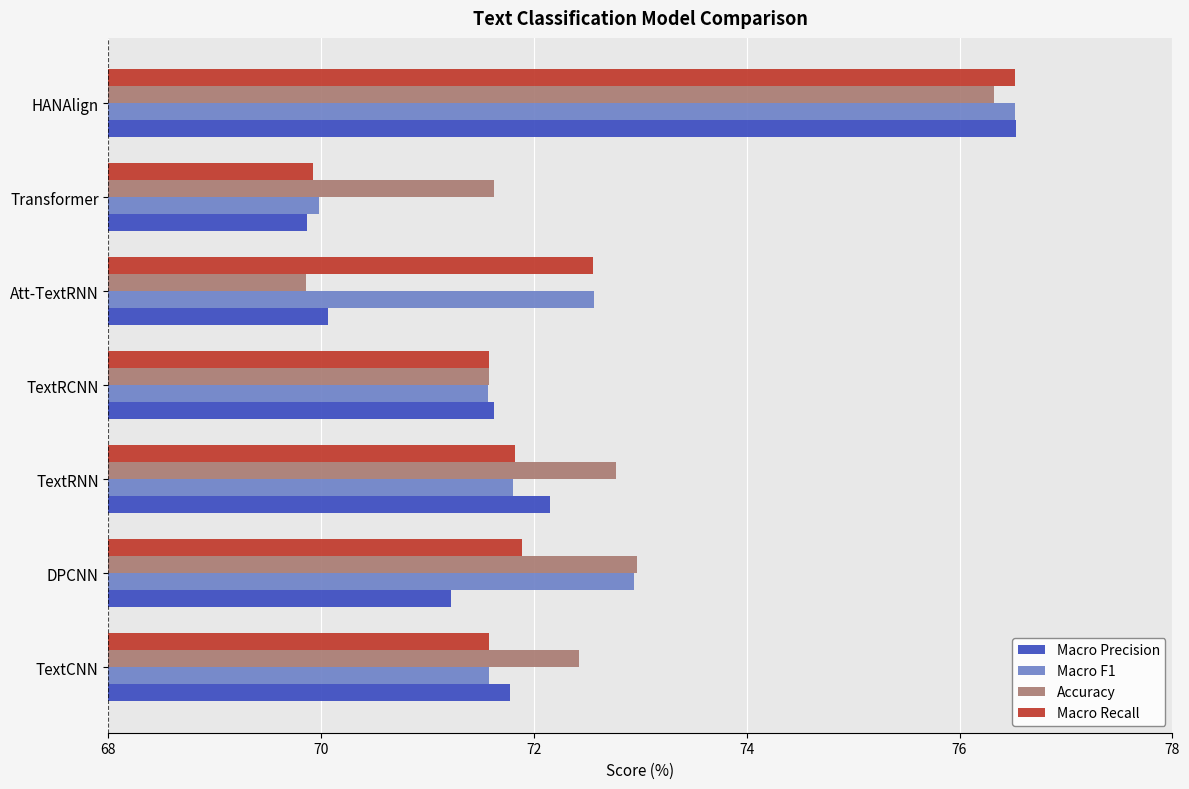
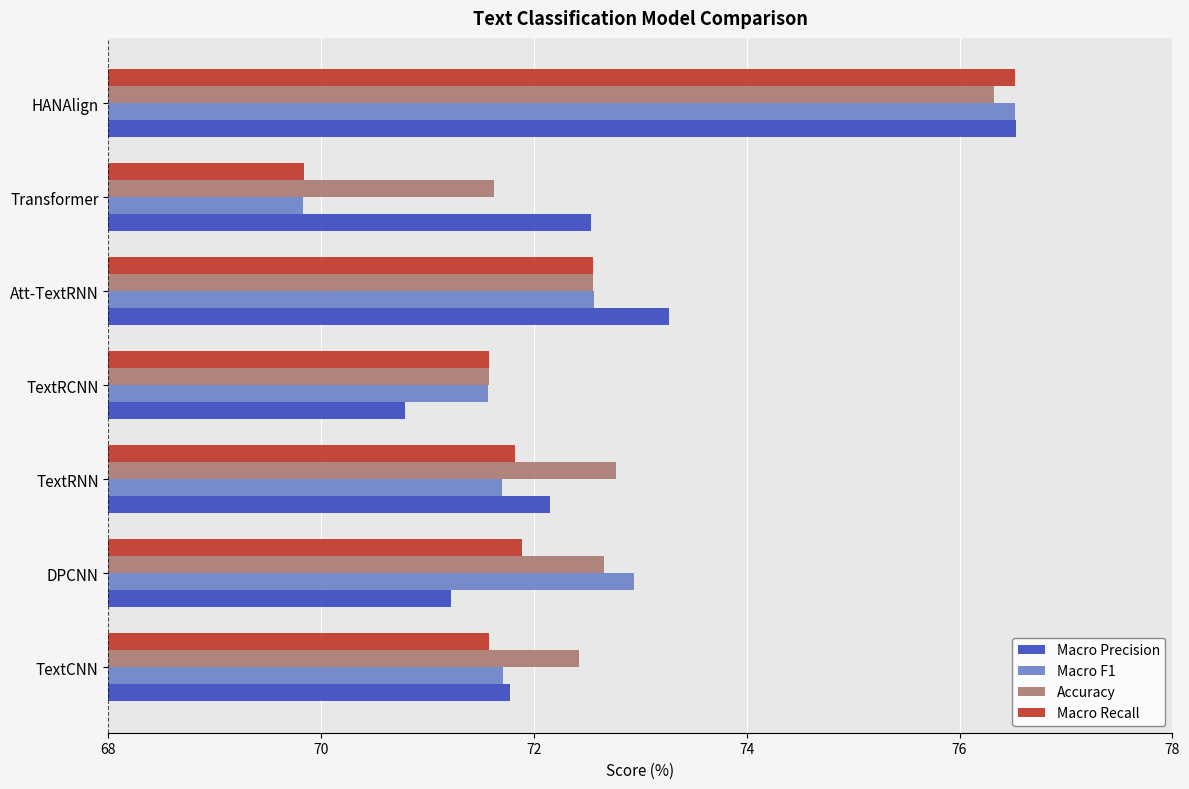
Macro Recall, Transformer: 69.92 -> 69.84
Macro F1, Transformer: 69.98 -> 69.83
Macro Precision, Transformer: 69.87 -> 72.54
Accuracy, Att-TextRNN: 69.86 -> 72.55
Macro Precision, Att-TextRNN: 70.06 -> 73.27
Macro Precision, TextRCNN: 71.62 -> 70.79
Macro F1, TextRNN: 71.8 -> 71.7
Accuracy, DPCNN: 72.97 -> 72.66
Macro F1, TextCNN: 71.58 -> 71.71
